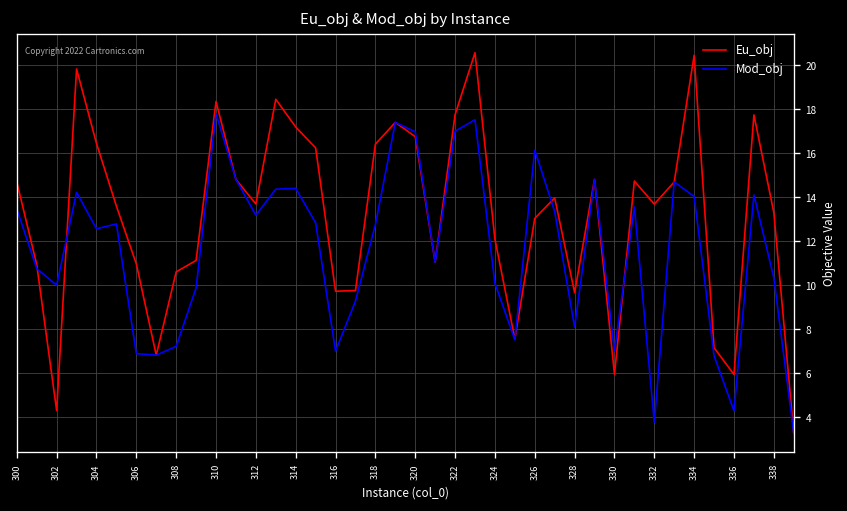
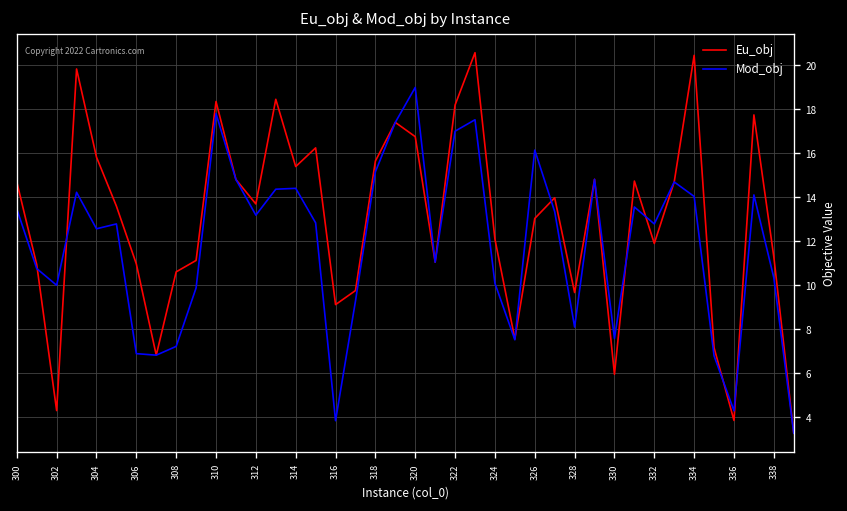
Eu_obj, 304: 16.5 -> 15.8
Eu_obj, 314: 17.2 -> 15.4
Eu_obj, 316: 9.7 -> 9.1
Mod_obj, 316: 7.0 -> 3.8
Eu_obj, 318: 16.4 -> 15.7
Mod_obj, 318: 12.8 -> 15.2
Mod_obj, 320: 17.0 -> 19.0
Eu_obj, 322: 17.8 -> 18.2
Mod_obj, 330: 7.0 -> 7.6
Eu_obj, 332: 13.7 -> 11.9
Mod_obj, 332: 3.8 -> 12.8
Eu_obj, 336: 5.9 -> 3.9
Eu_obj, 338: 13.3 -> 11.3
